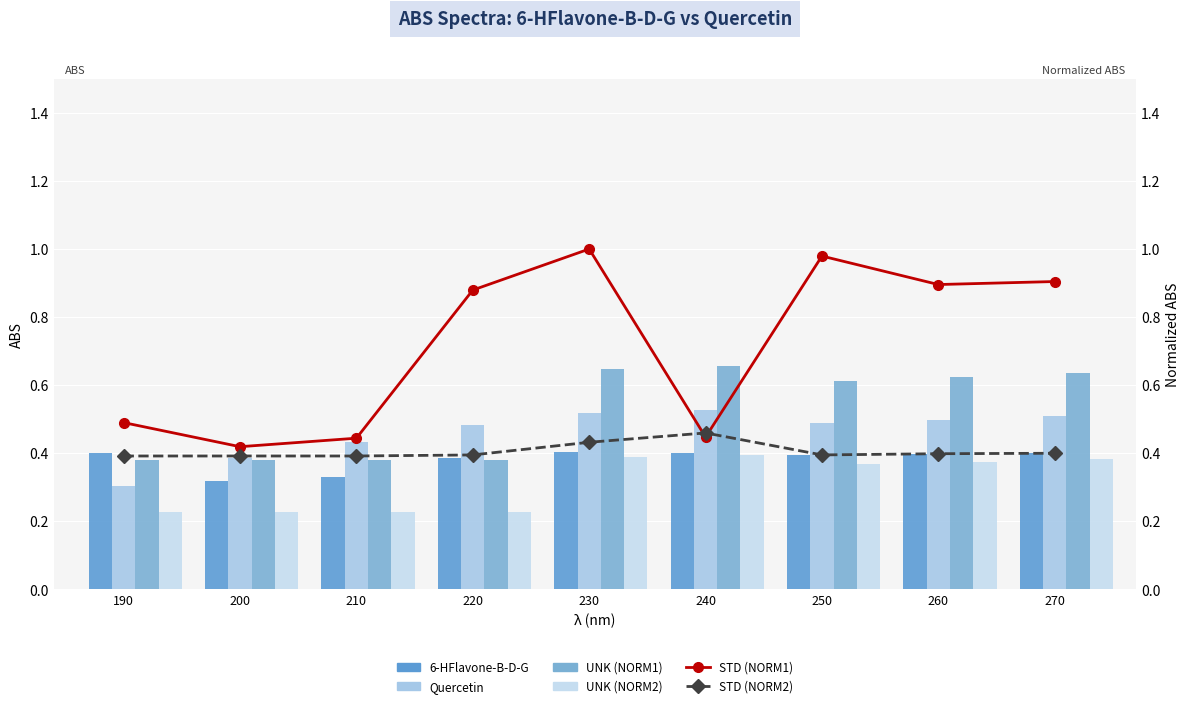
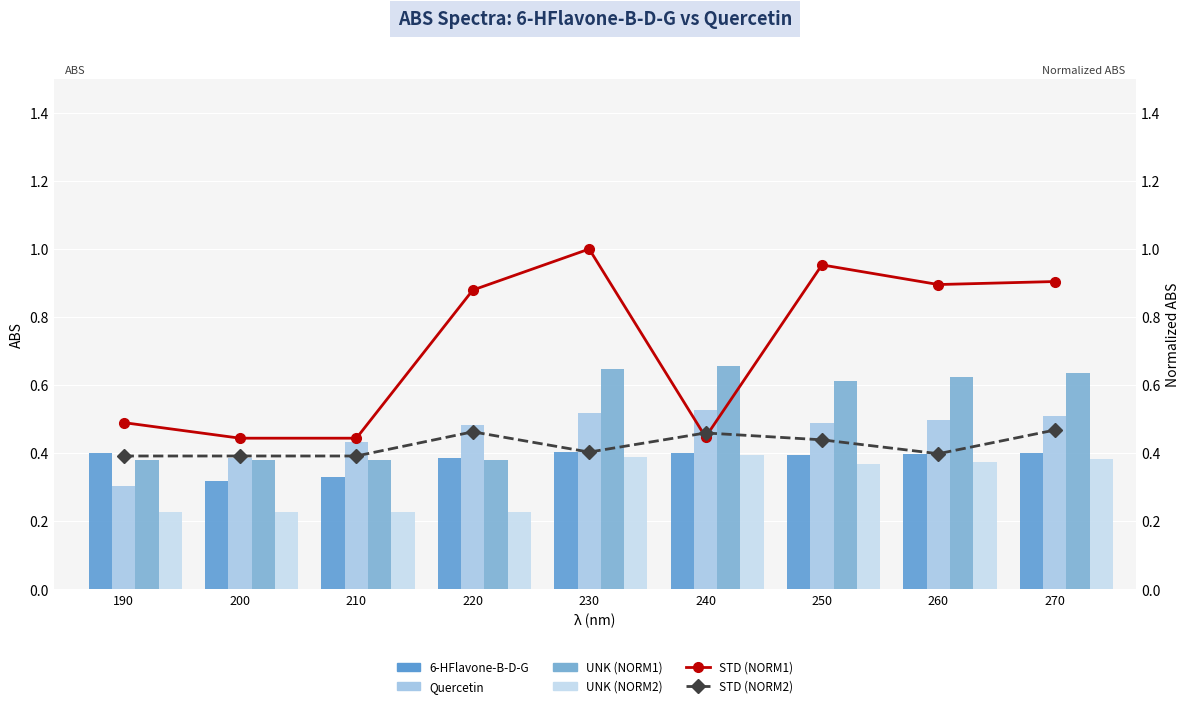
STD (NORM1), 200: 0.42 -> 0.44
STD (NORM2), 220: 0.40 -> 0.46
STD (NORM2), 230: 0.43 -> 0.40
STD (NORM1), 250: 0.98 -> 0.95
STD (NORM2), 250: 0.40 -> 0.44
STD (NORM2), 270: 0.40 -> 0.47
